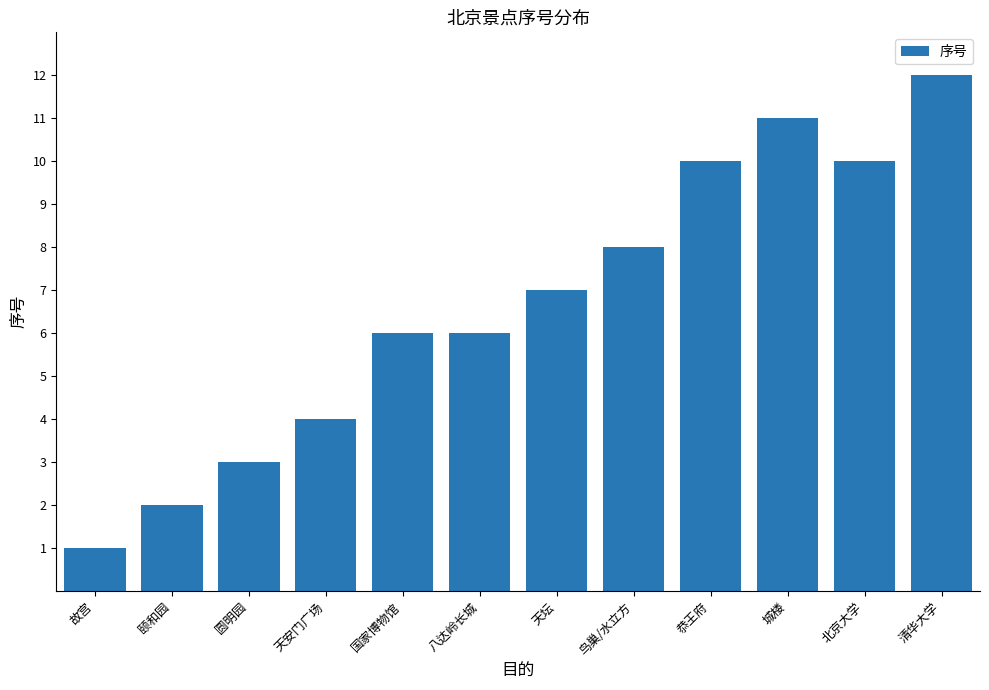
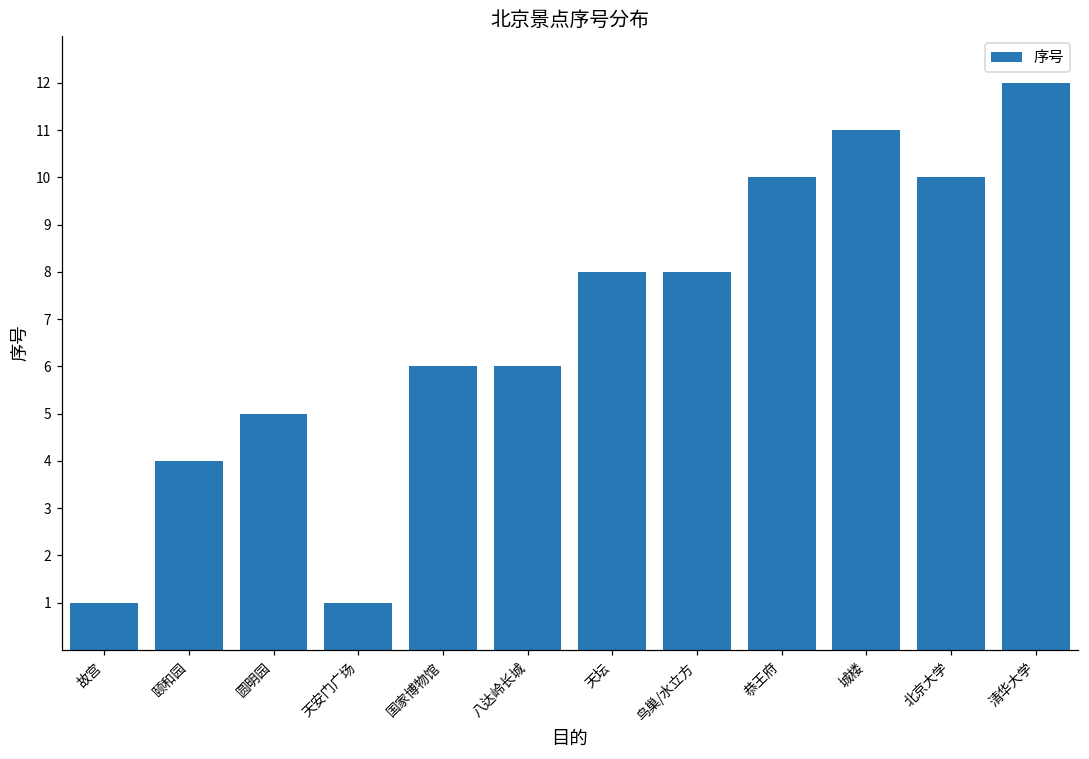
颐和园: 2 -> 4
圆明园: 3 -> 5
天安门广场: 4 -> 1
天坛: 7 -> 8
